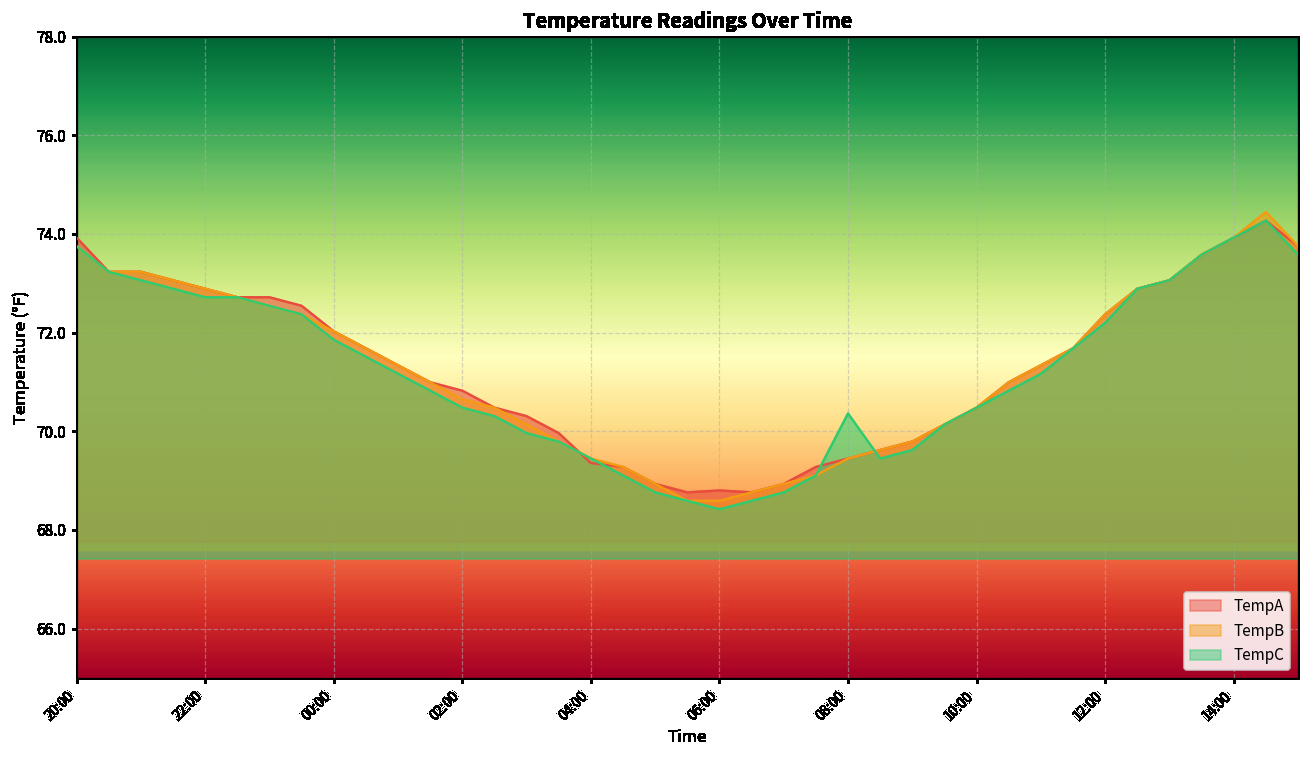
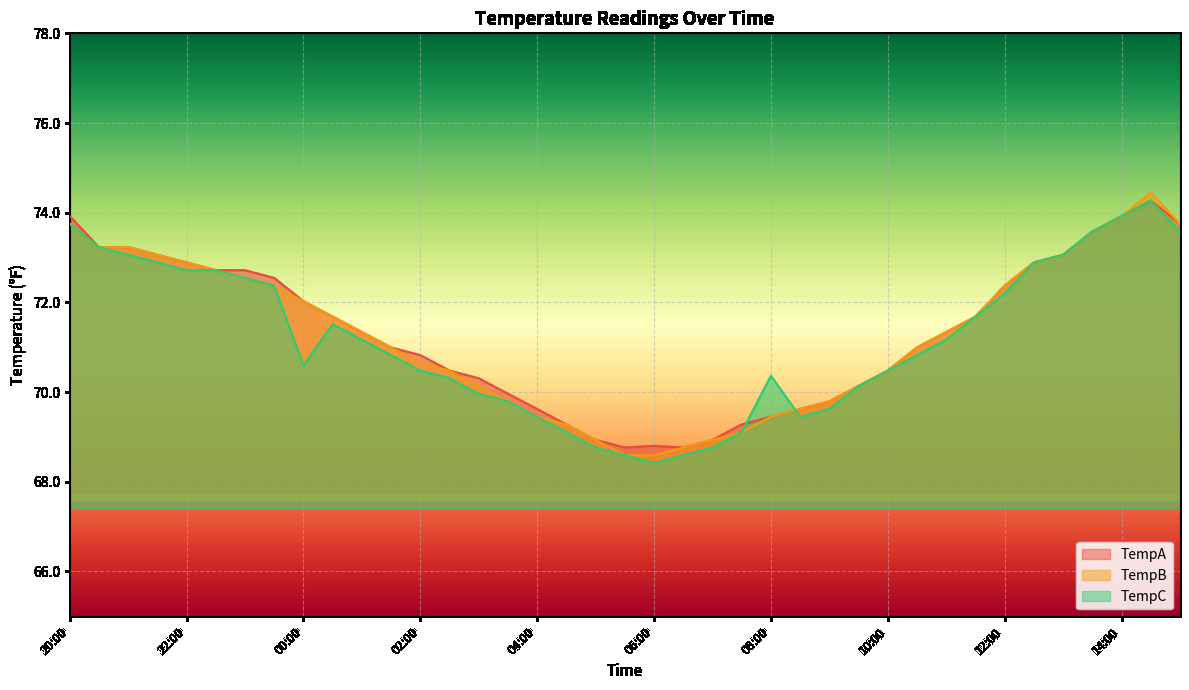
TempC, 00:00: 71.9 -> 70.6
TempA, 04:00: 69.4 -> 69.6
